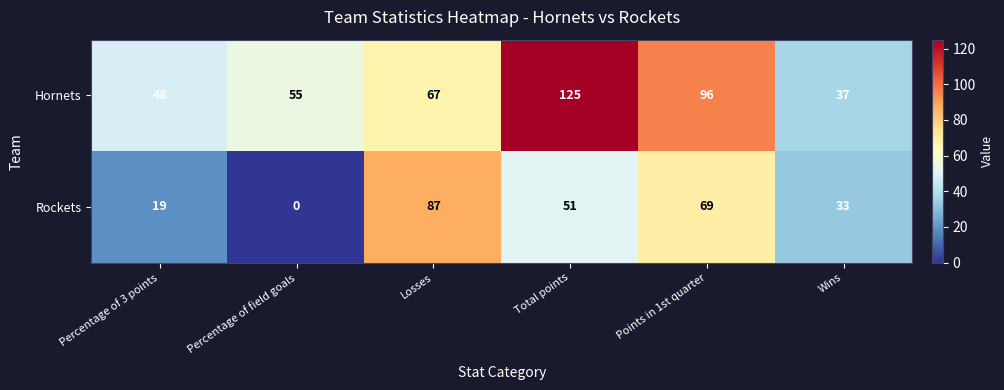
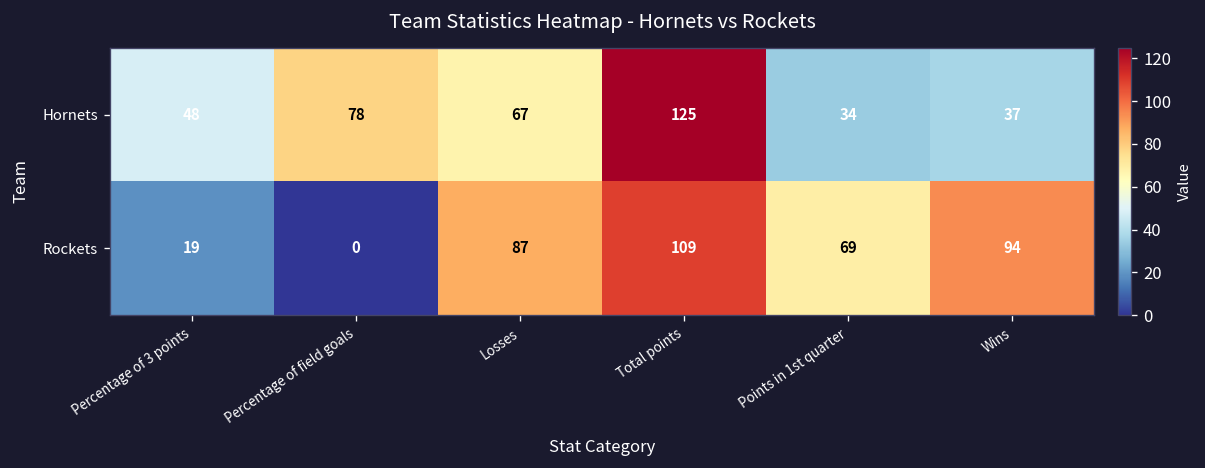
Hornets, Percentage of field goals: 55 -> 78
Hornets, Points in 1st quarter: 96 -> 34
Rockets, Total points: 51 -> 109
Rockets, Wins: 33 -> 94
